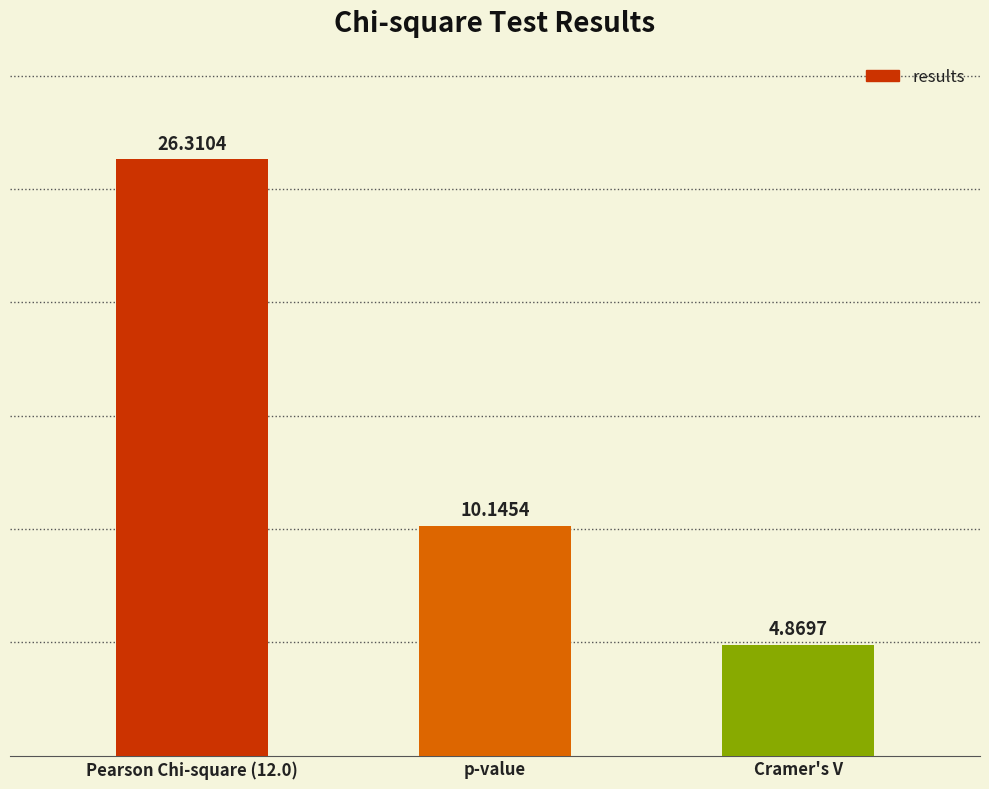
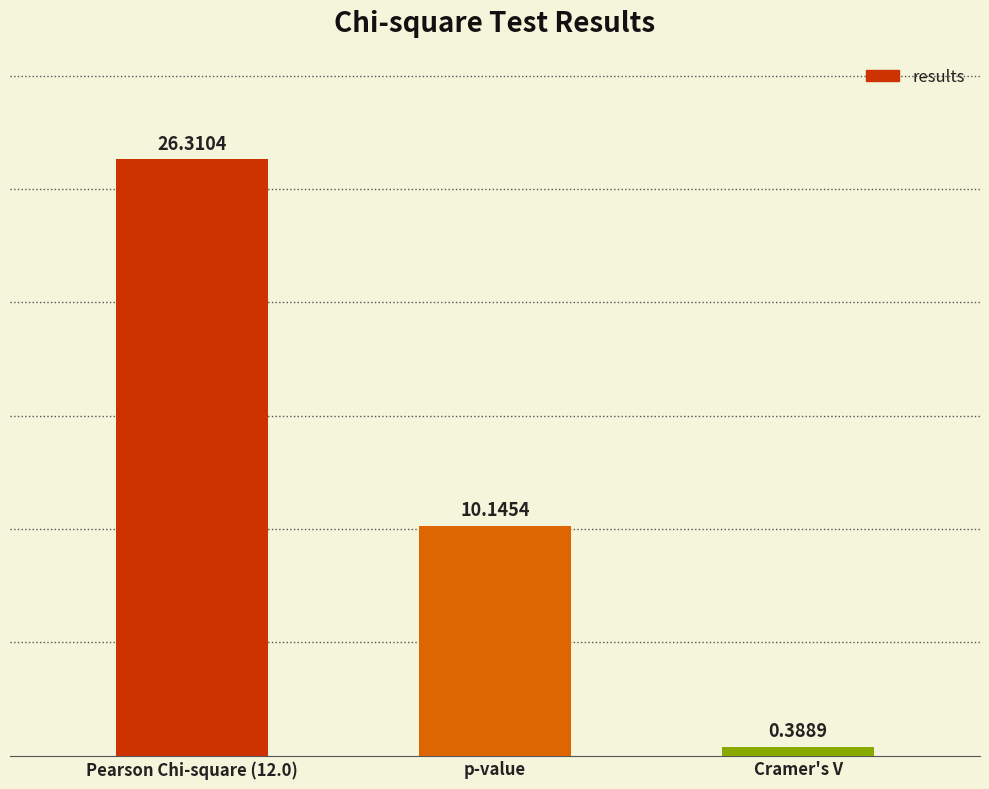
Cramer's V: 4.8697 -> 0.3889
